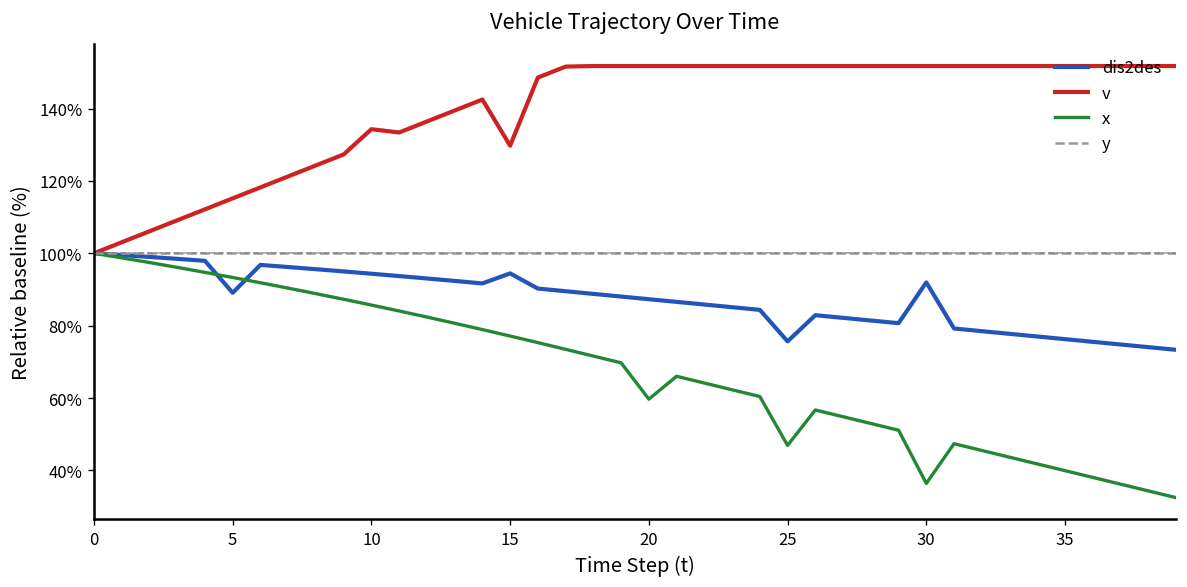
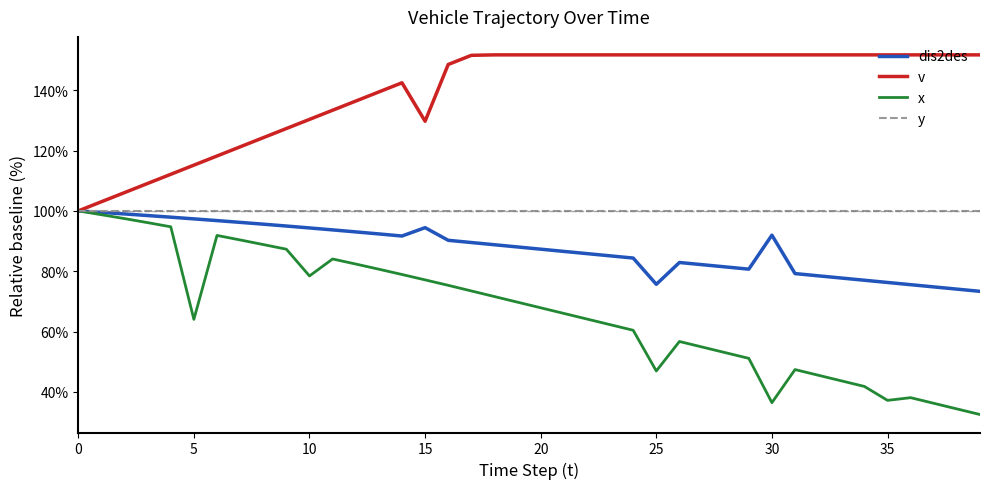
dis2des, 5: 89% -> 97%
x, 5: 93% -> 64%
v, 10: 134% -> 130%
x, 10: 86% -> 78%
x, 20: 60% -> 68%
x, 35: 40% -> 37%
